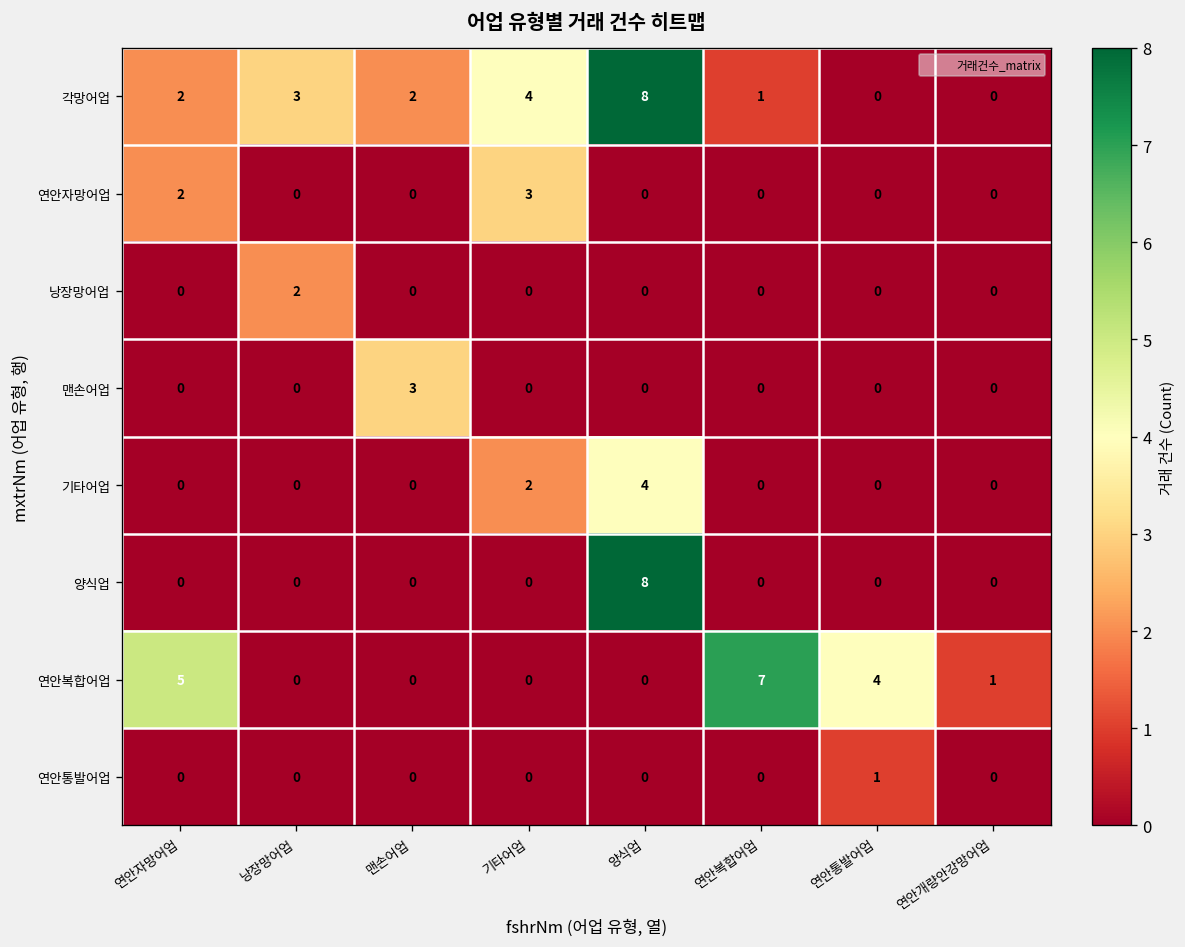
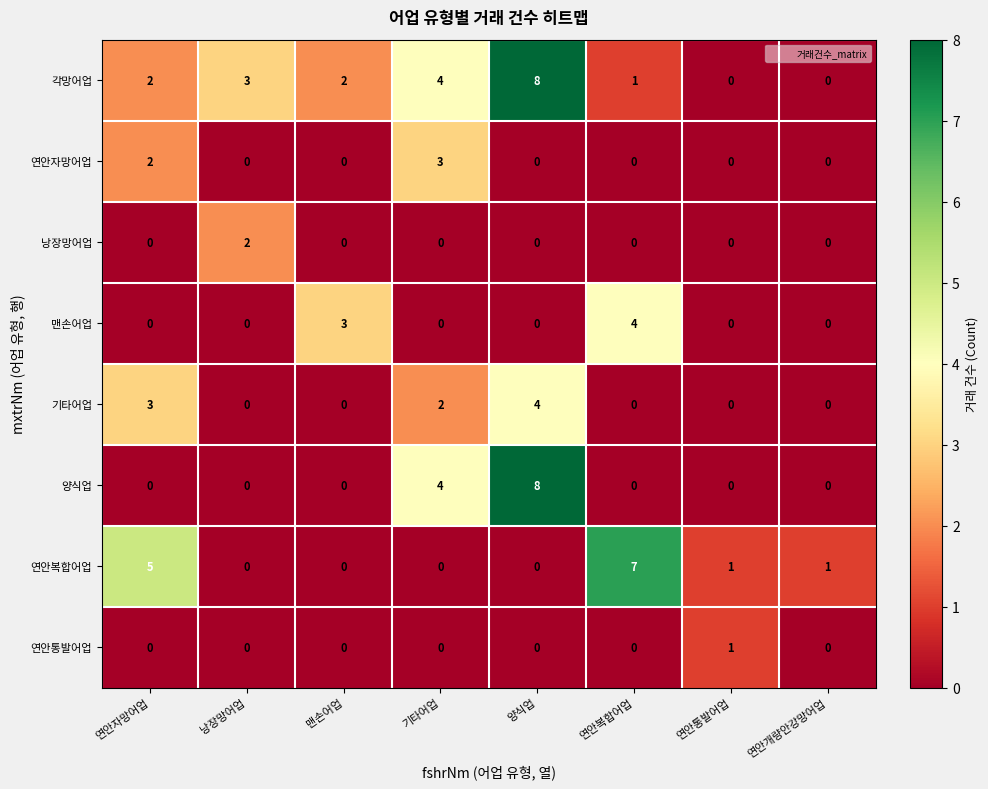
맨손어업, 연안복합어업: 0 -> 4
기타어업, 연안자망어업: 0 -> 3
양식업, 기타어업: 0 -> 4
연안복합어업, 연안통발어업: 4 -> 1
